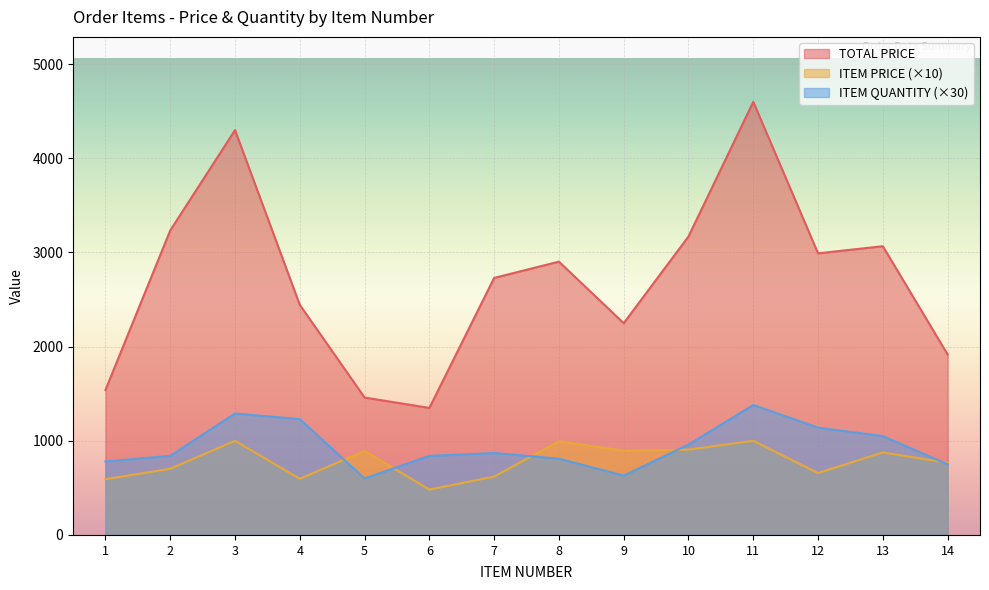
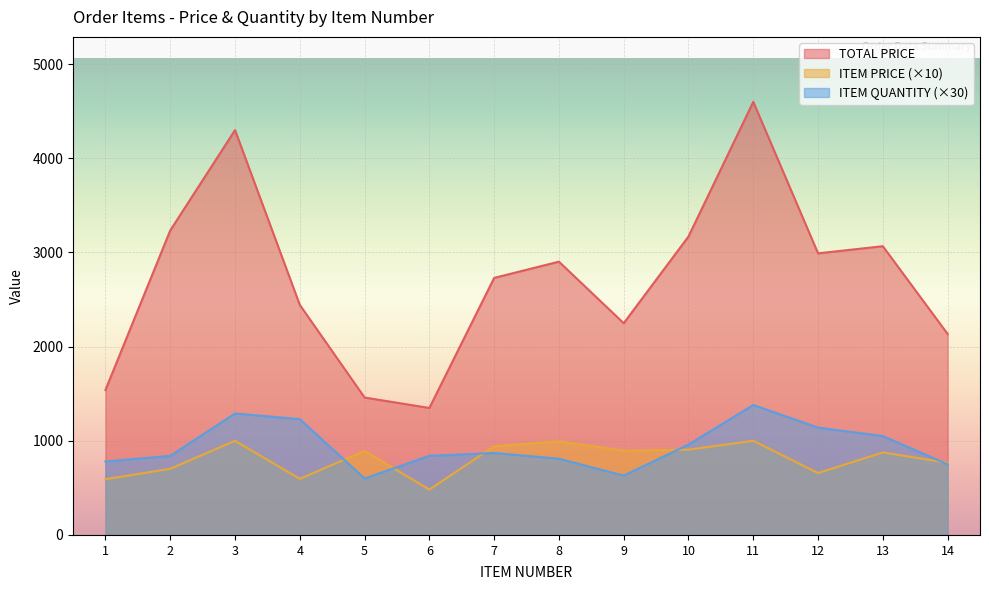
ITEM PRICE (×10), 7: 600 -> 900
TOTAL PRICE, 14: 1900 -> 2100
